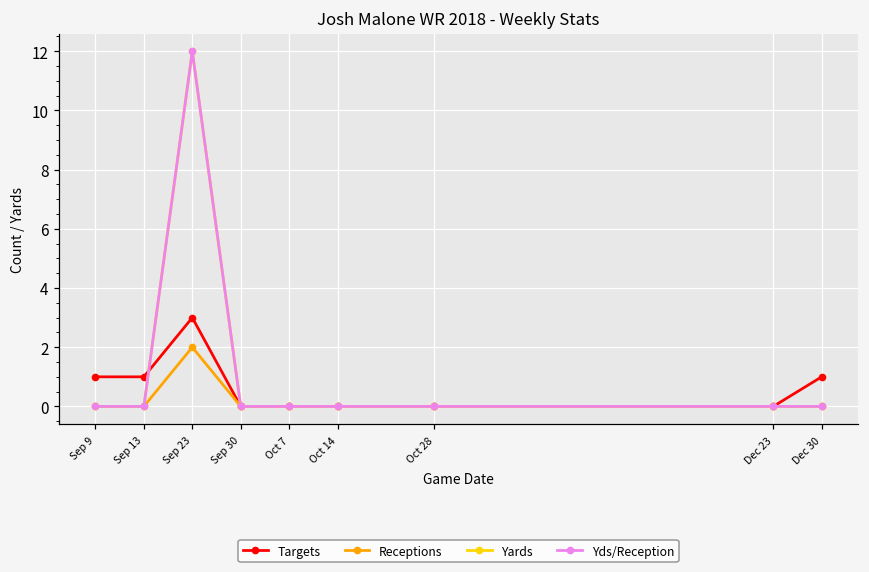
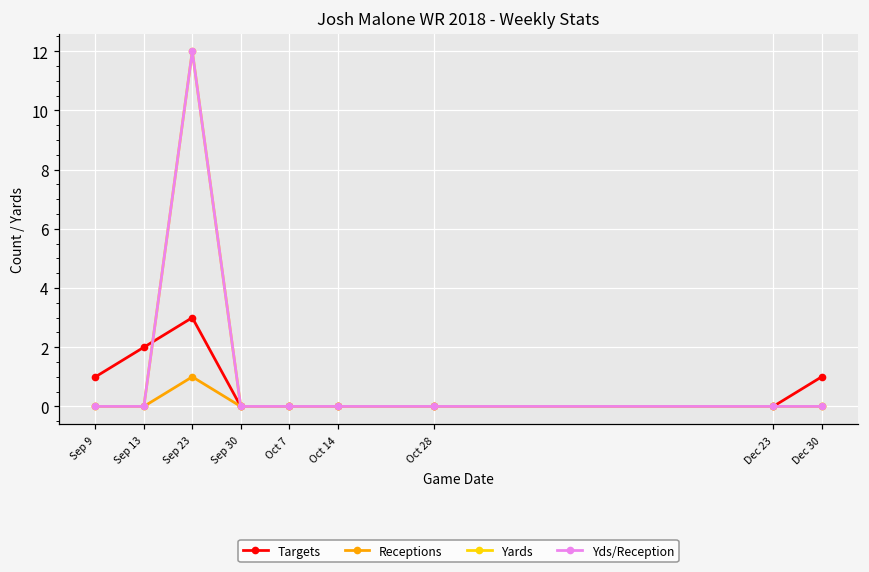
Targets, Sep 13: 1 -> 2
Receptions, Sep 23: 2 -> 1
